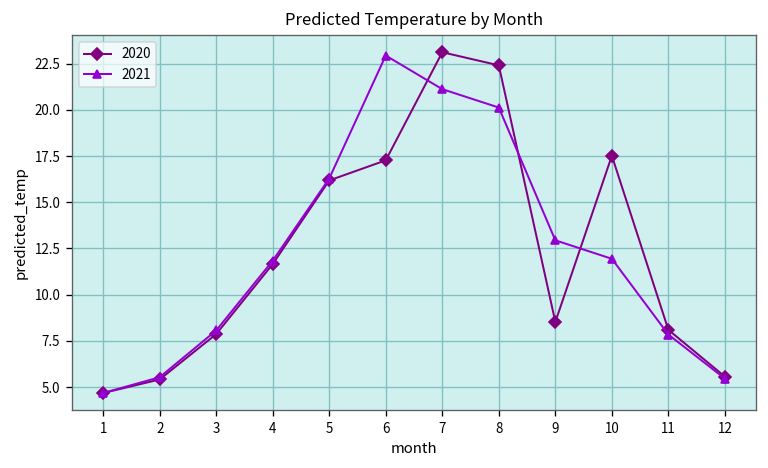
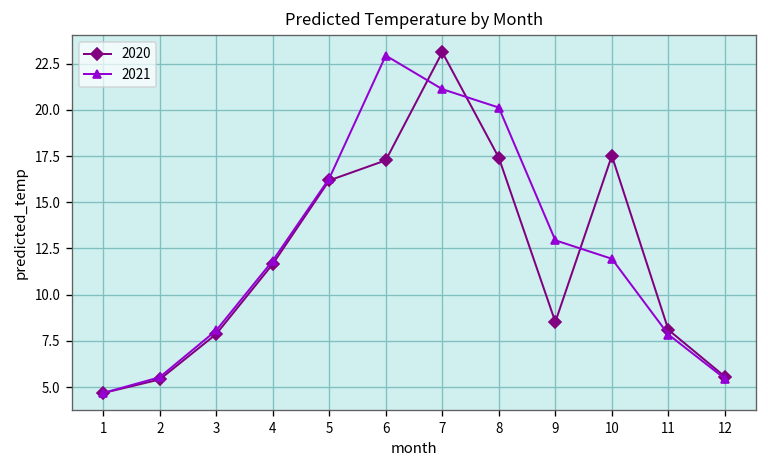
2020, 8: 22.4 -> 17.4
